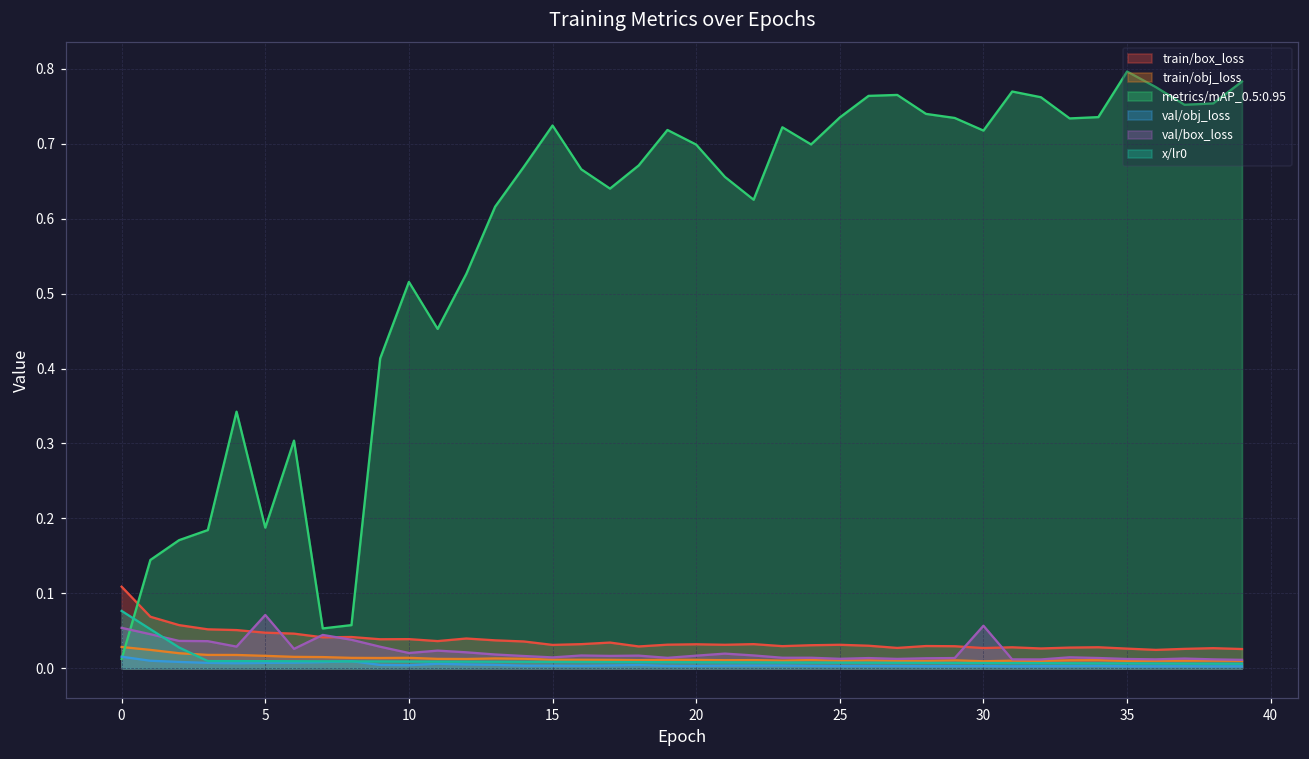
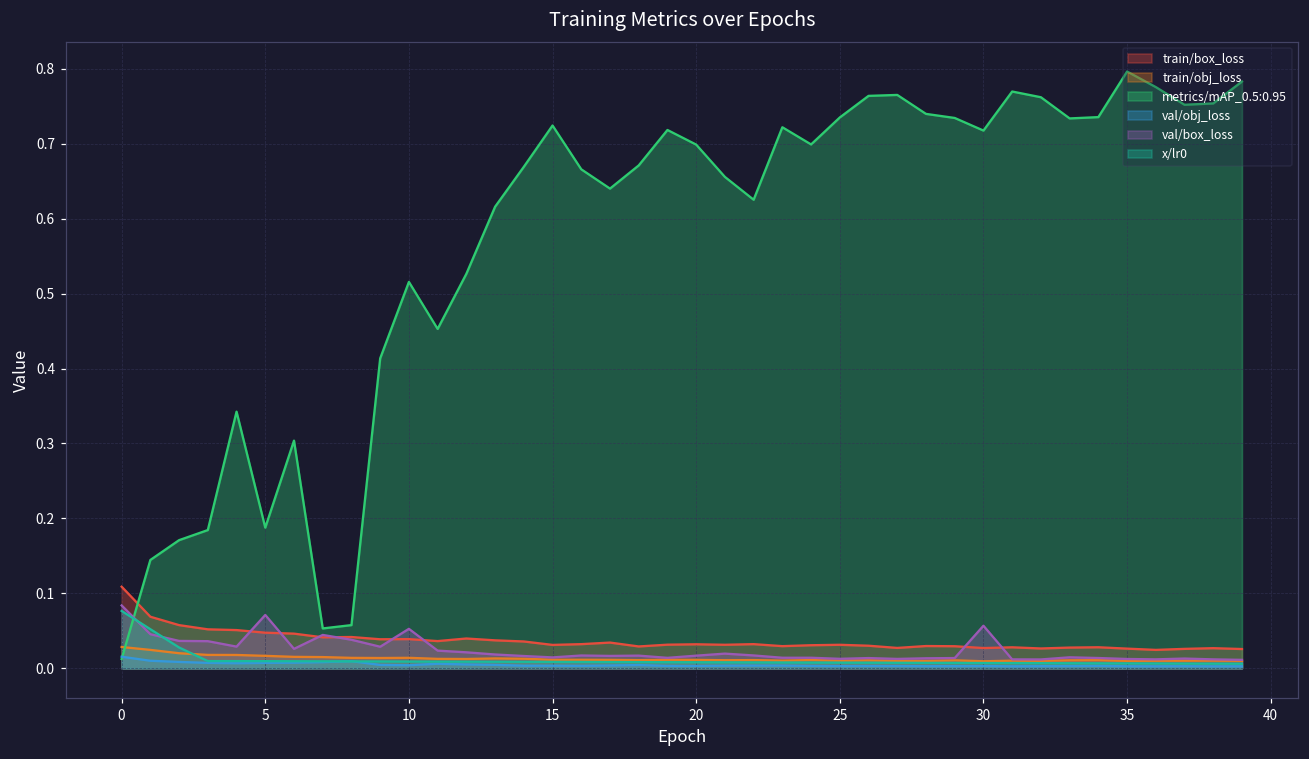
val/box_loss, 0: 0.05 -> 0.08
val/box_loss, 10: 0.02 -> 0.05
